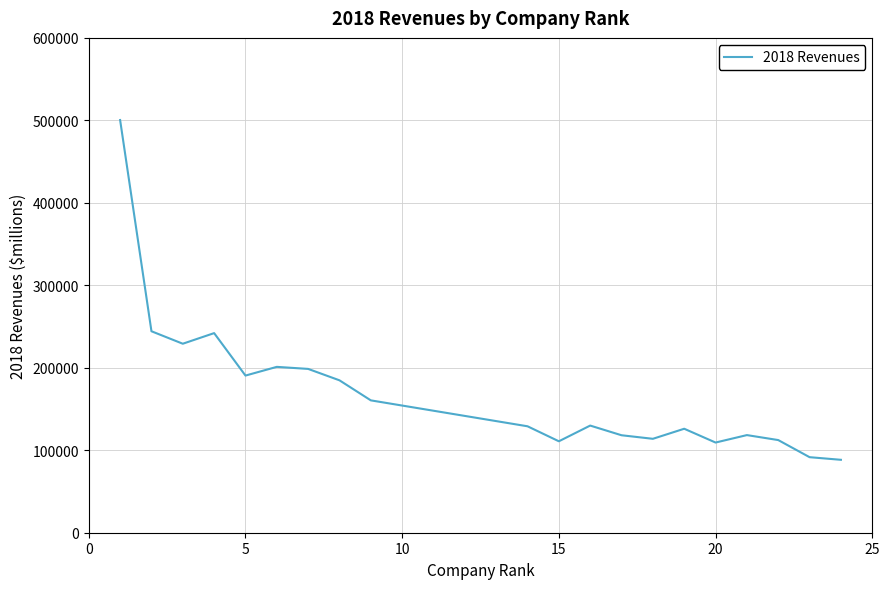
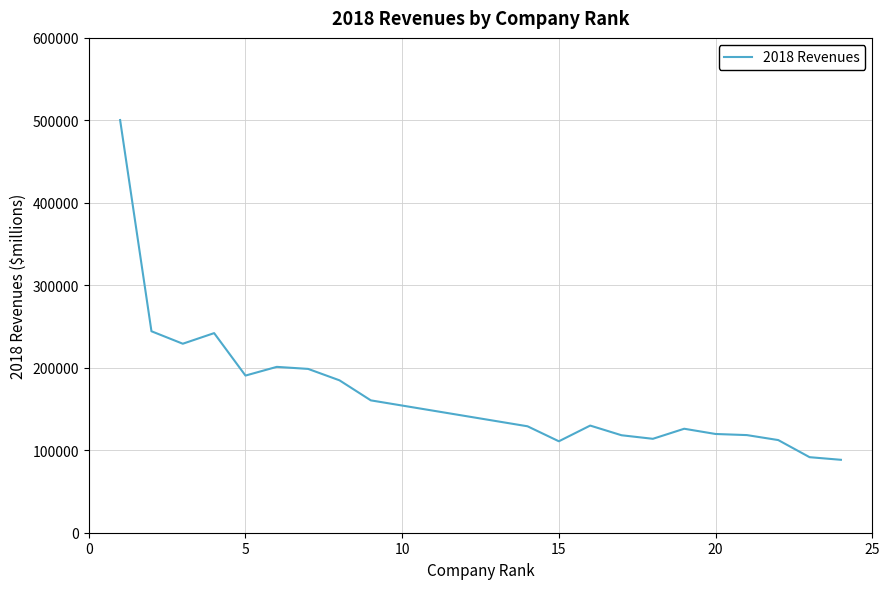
20: 110000 -> 120000
